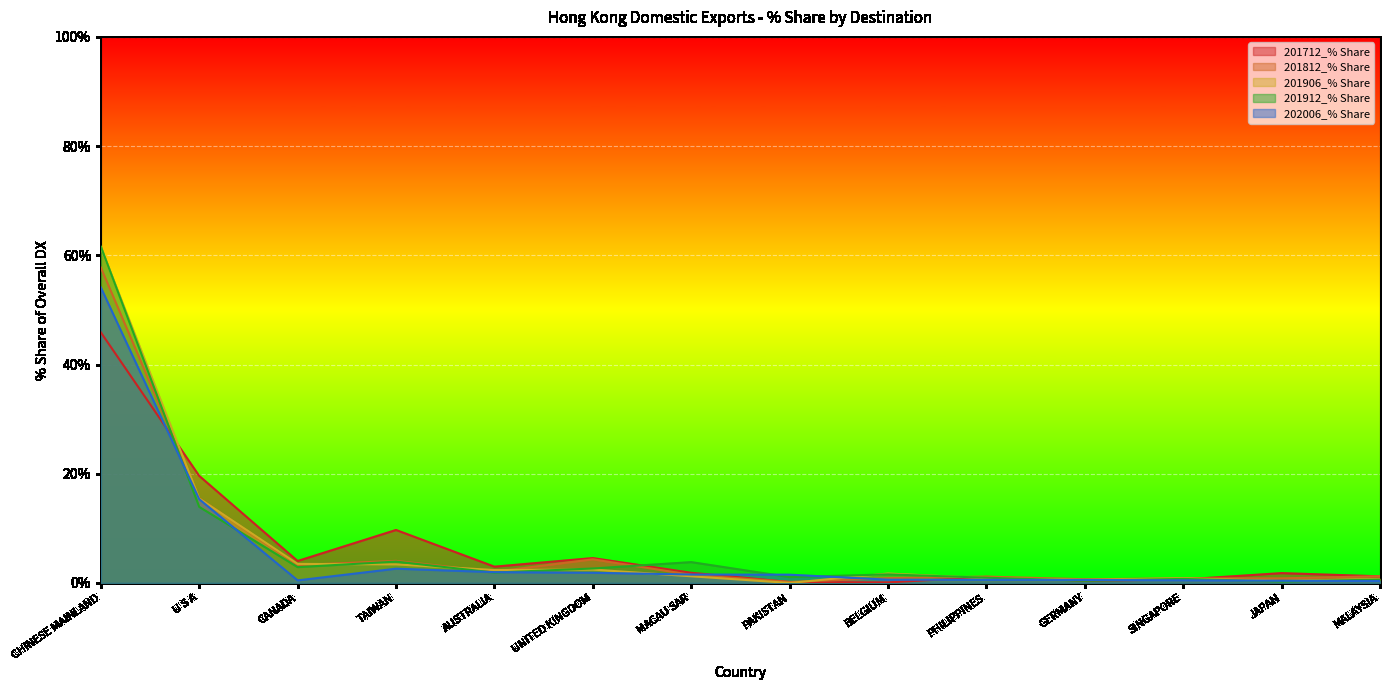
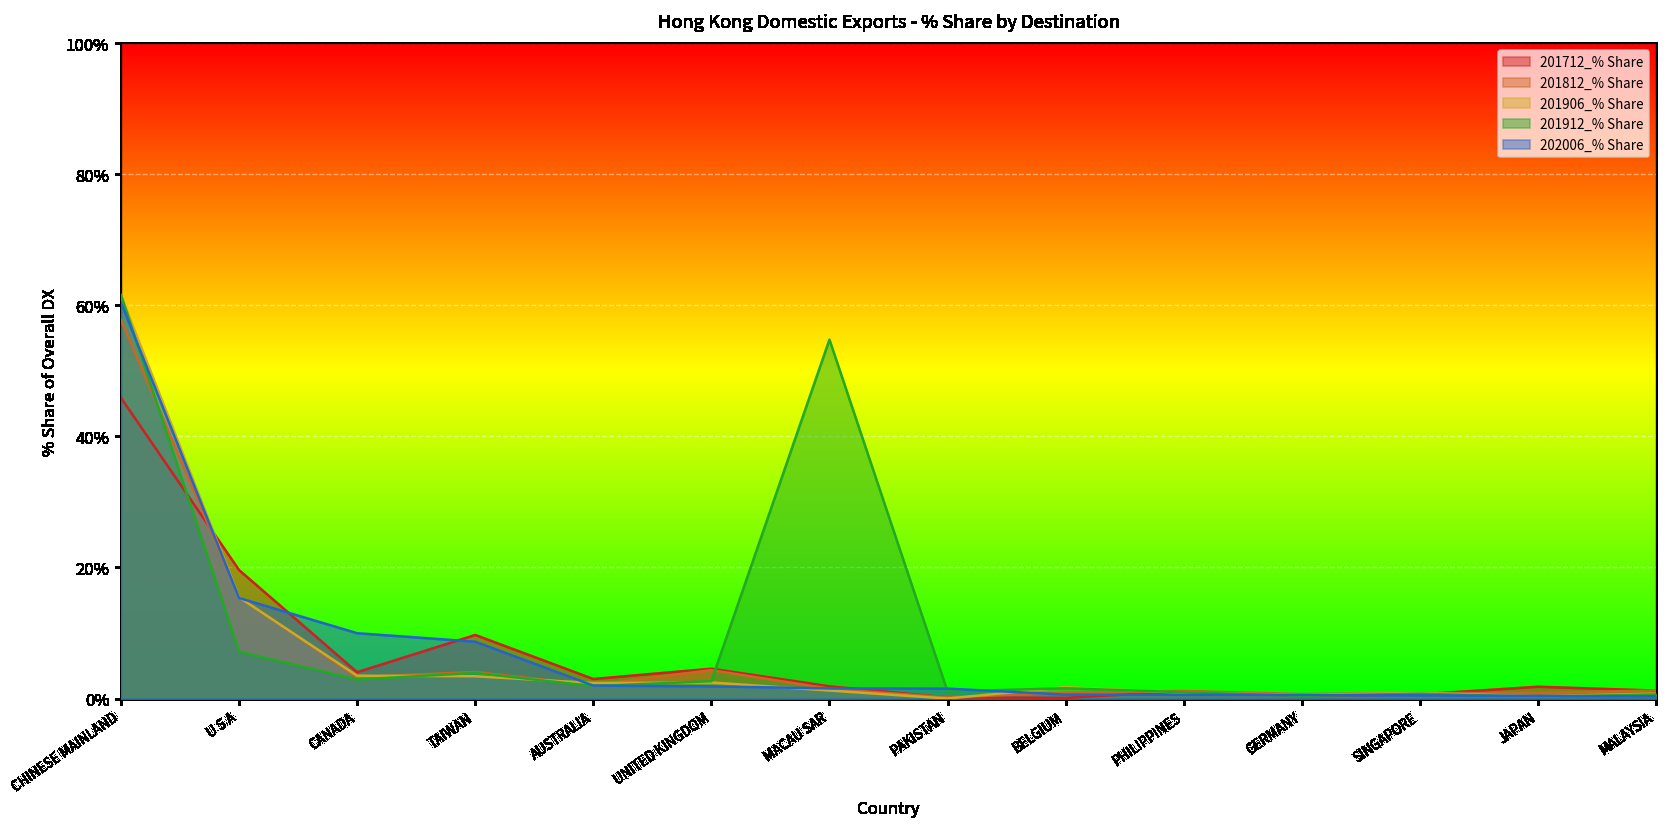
202006_% Share, CHINESE MAINLAND: 54% -> 60%
201912_% Share, U S A: 14% -> 7%
202006_% Share, CANADA: 0% -> 10%
202006_% Share, TAIWAN: 3% -> 9%
201912_% Share, MACAU SAR: 4% -> 55%
